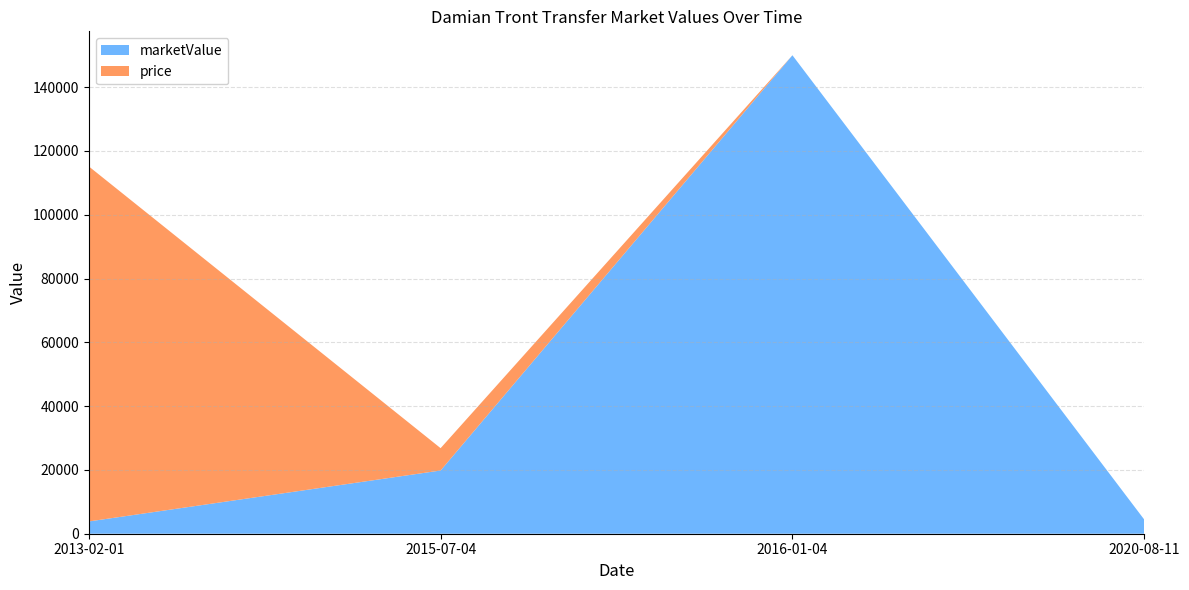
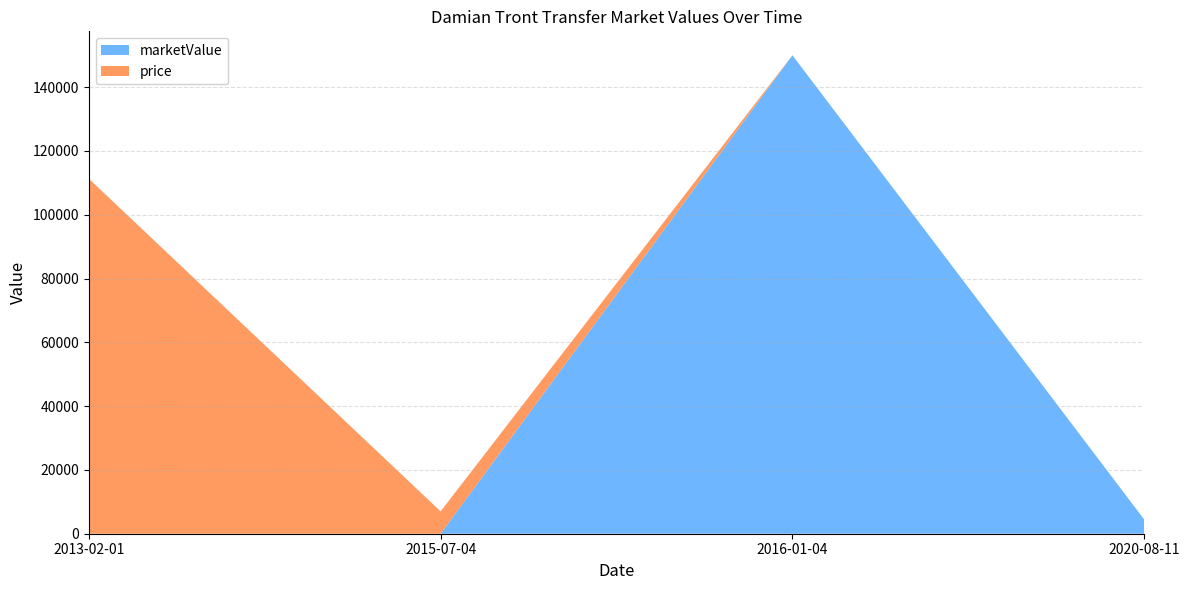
marketValue, 2013-02-01: 4000 -> 0
marketValue, 2015-07-04: 20000 -> 0
